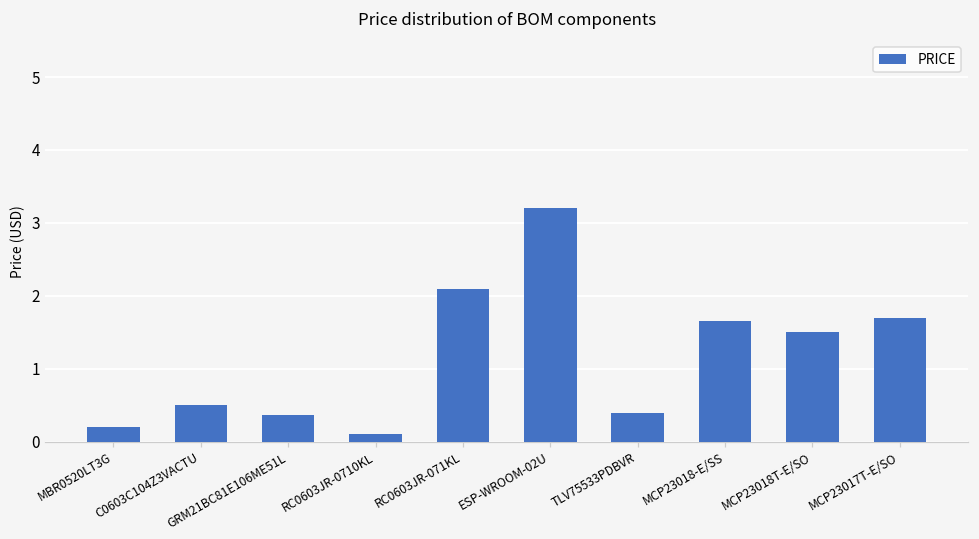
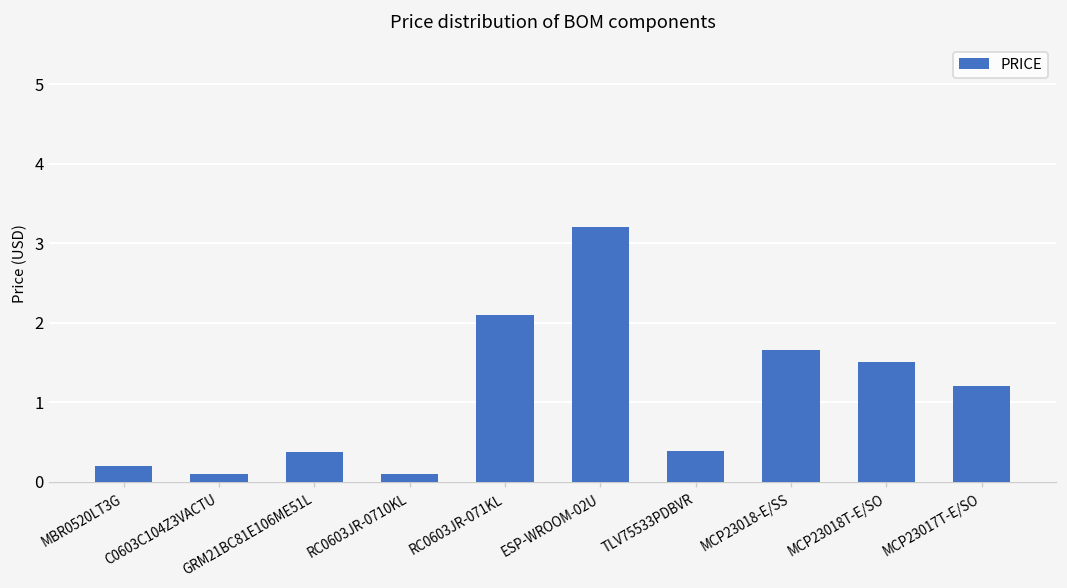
C0603C104Z3VACTU: 0.5 -> 0.1
MCP23017T-E/SO: 1.7 -> 1.2
